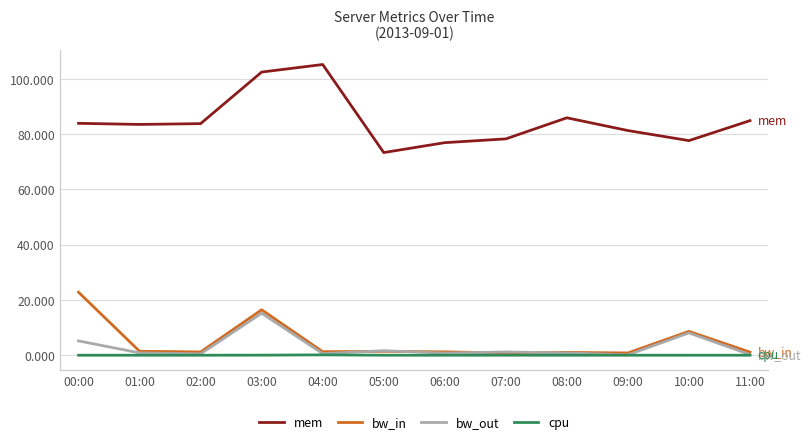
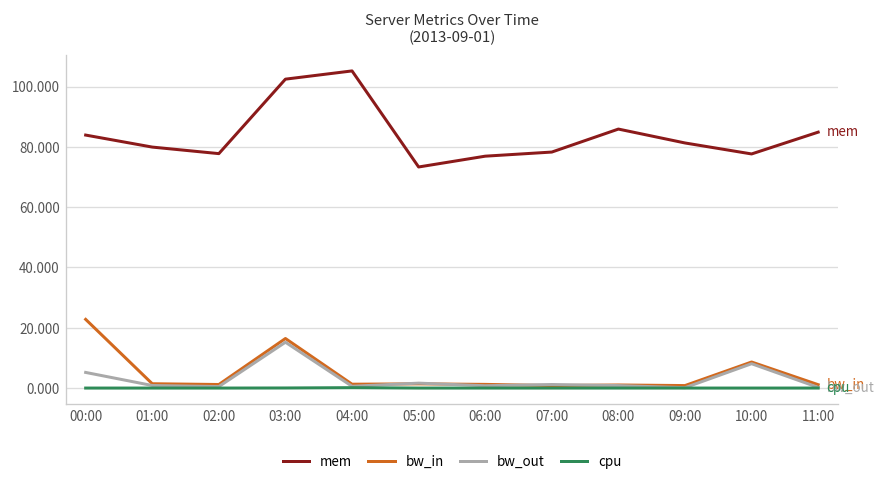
mem, 01:00: 84 -> 80
mem, 02:00: 84 -> 78
